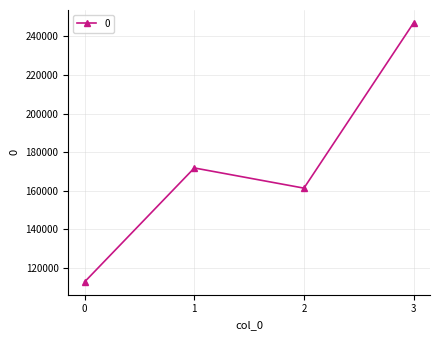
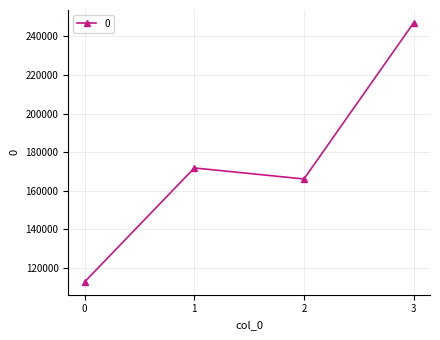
2: 161000 -> 166000
